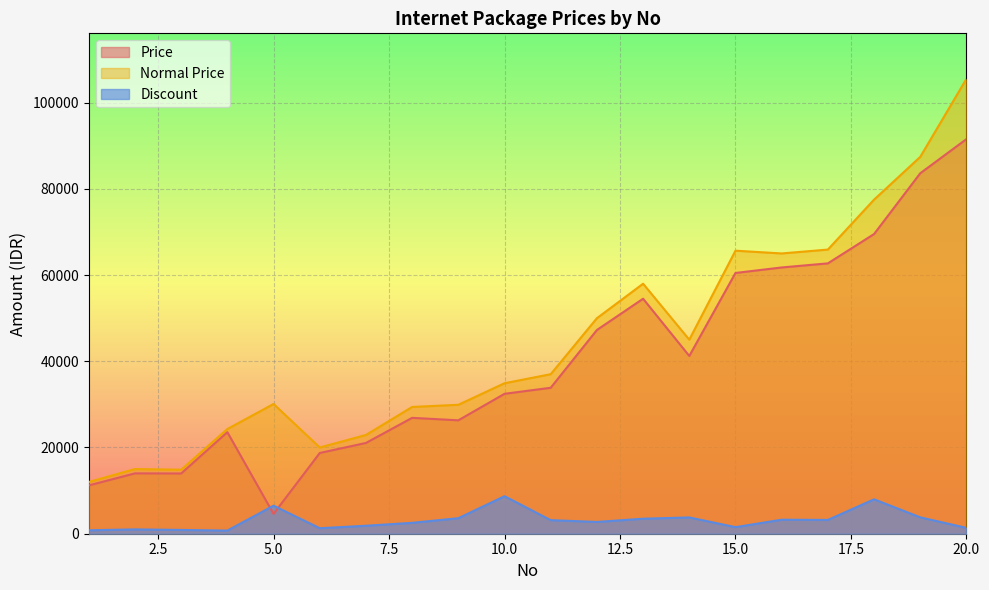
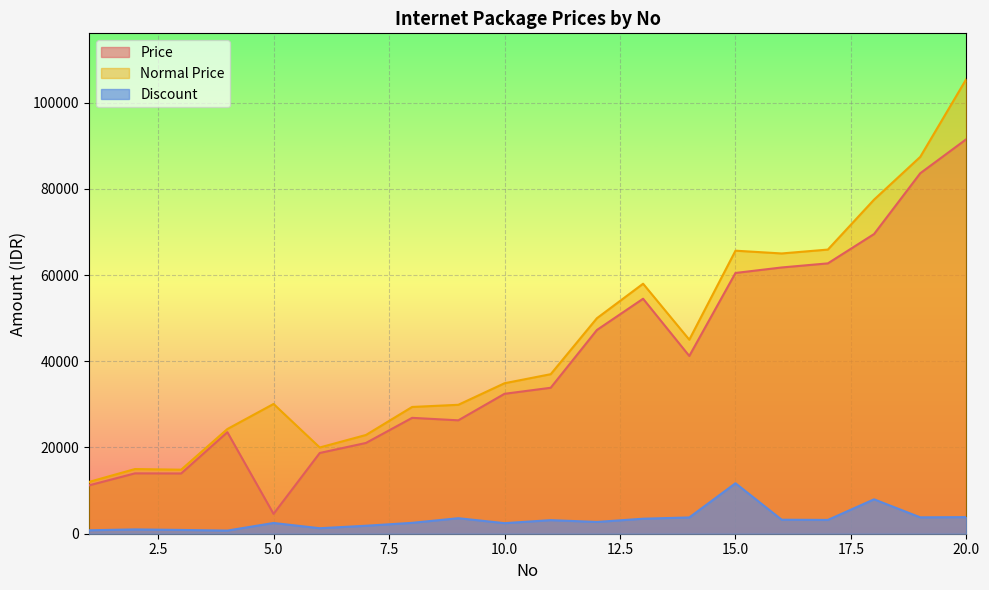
Discount, 5.0: 7000 -> 2000
Discount, 10.0: 9000 -> 2000
Discount, 15.0: 2000 -> 12000
Discount, 20.0: 1000 -> 4000
